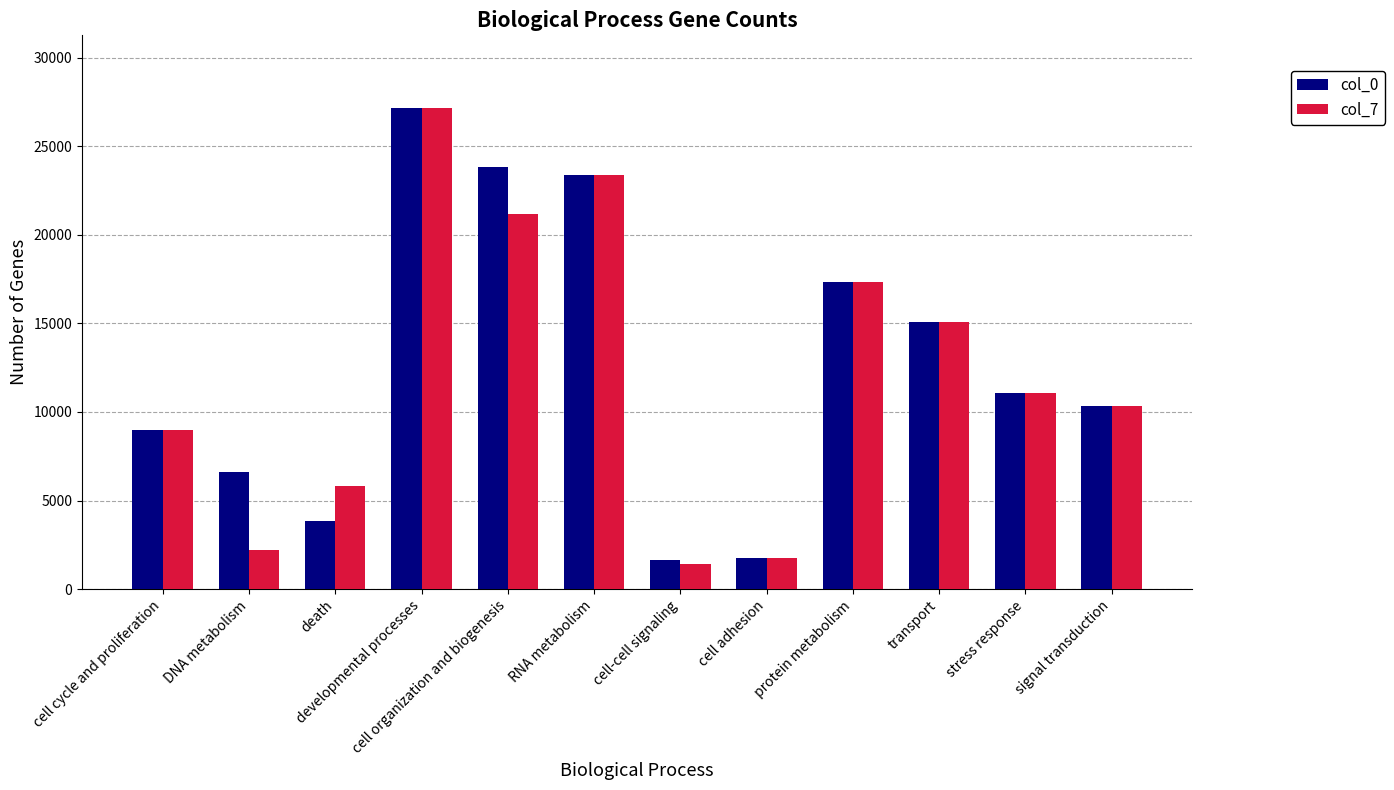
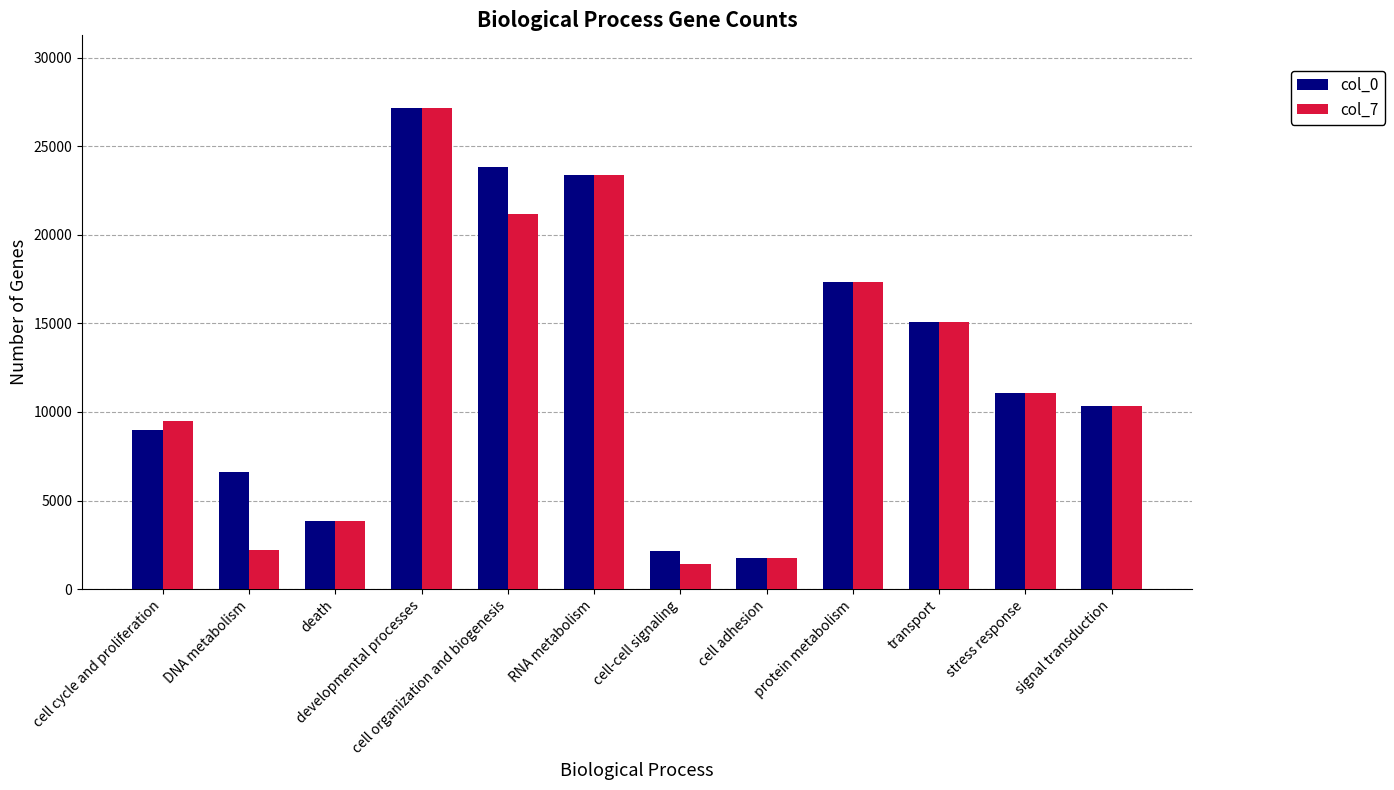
col_7, cell cycle and proliferation: 9000 -> 9500
col_7, death: 5800 -> 3900
col_0, cell-cell signaling: 1700 -> 2200
